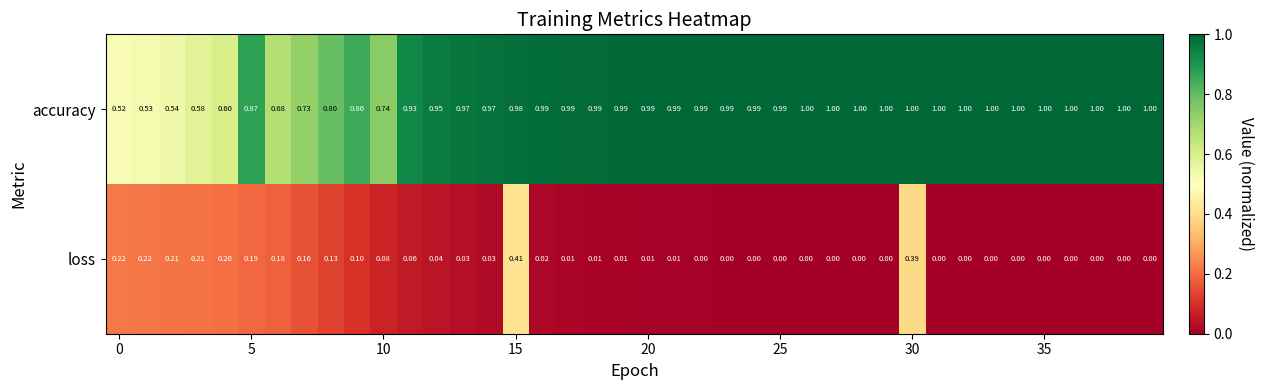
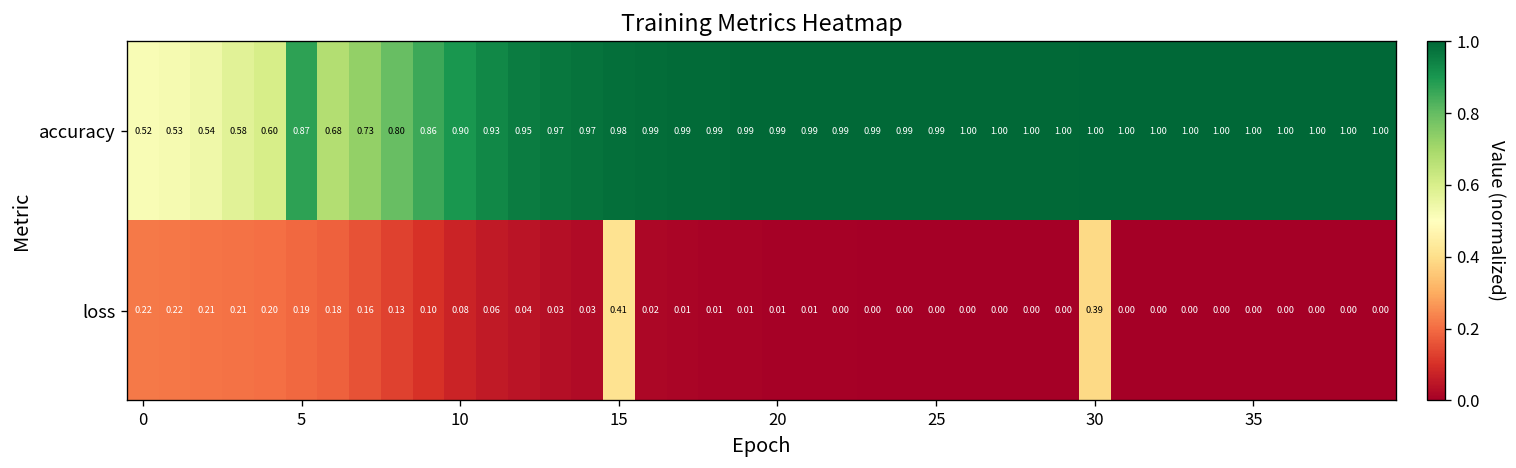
accuracy, 10: 0.74 -> 0.90
